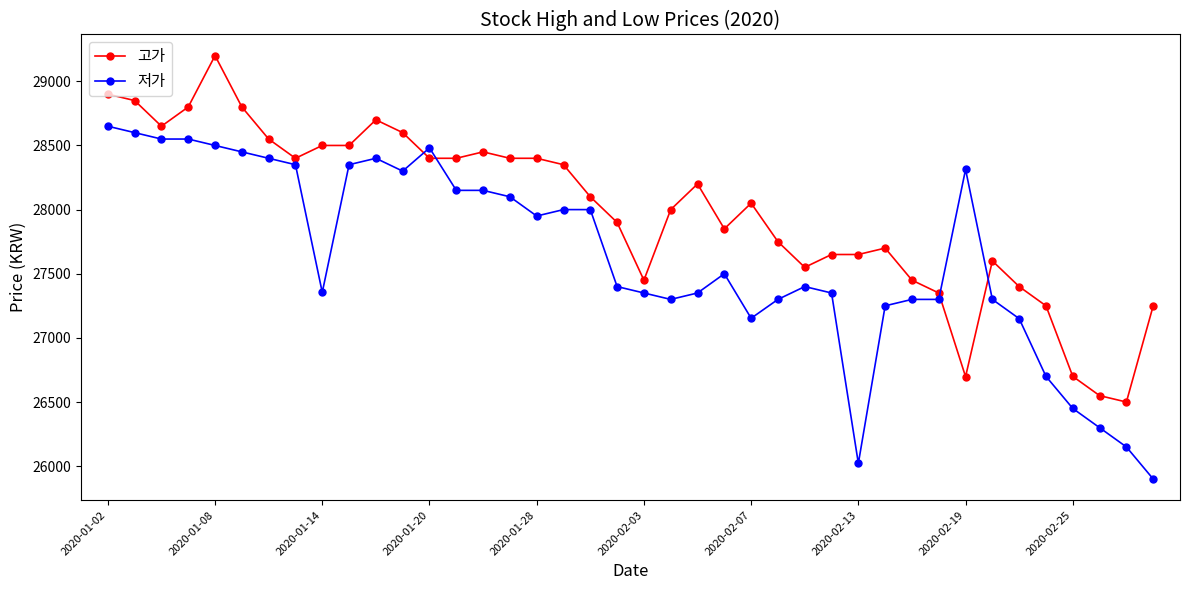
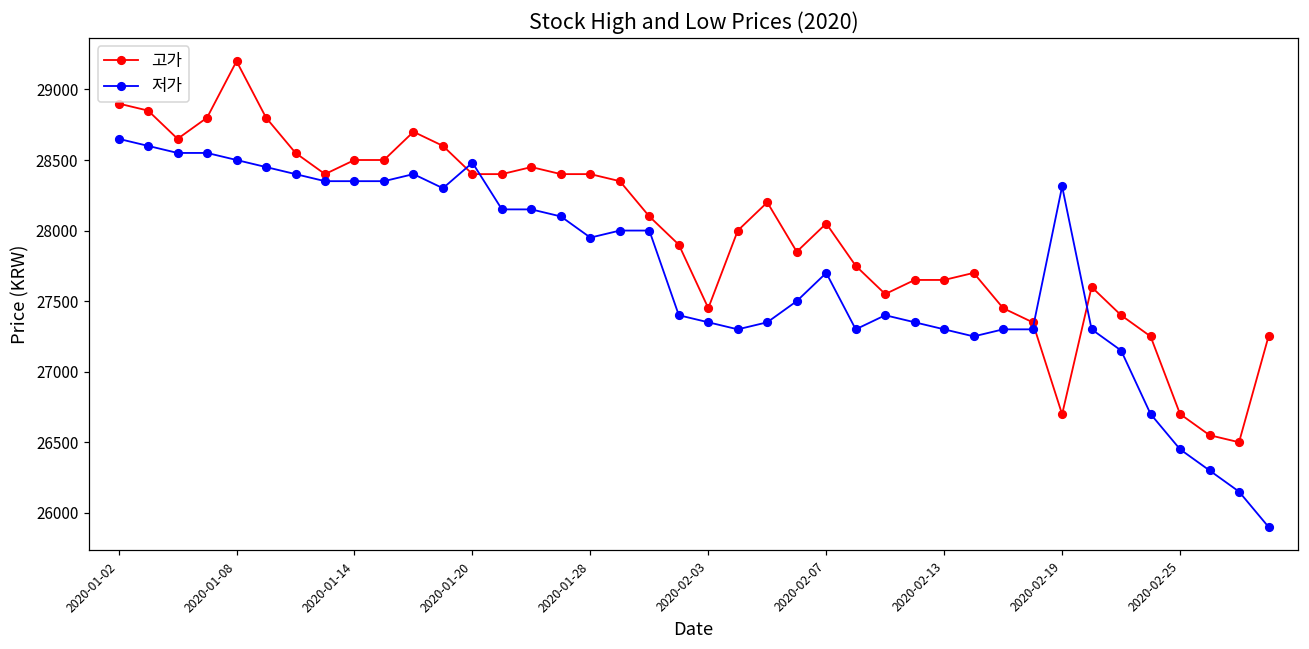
저가, 2020-01-14: 27360 -> 28350
저가, 2020-02-07: 27150 -> 27700
저가, 2020-02-13: 26020 -> 27300
